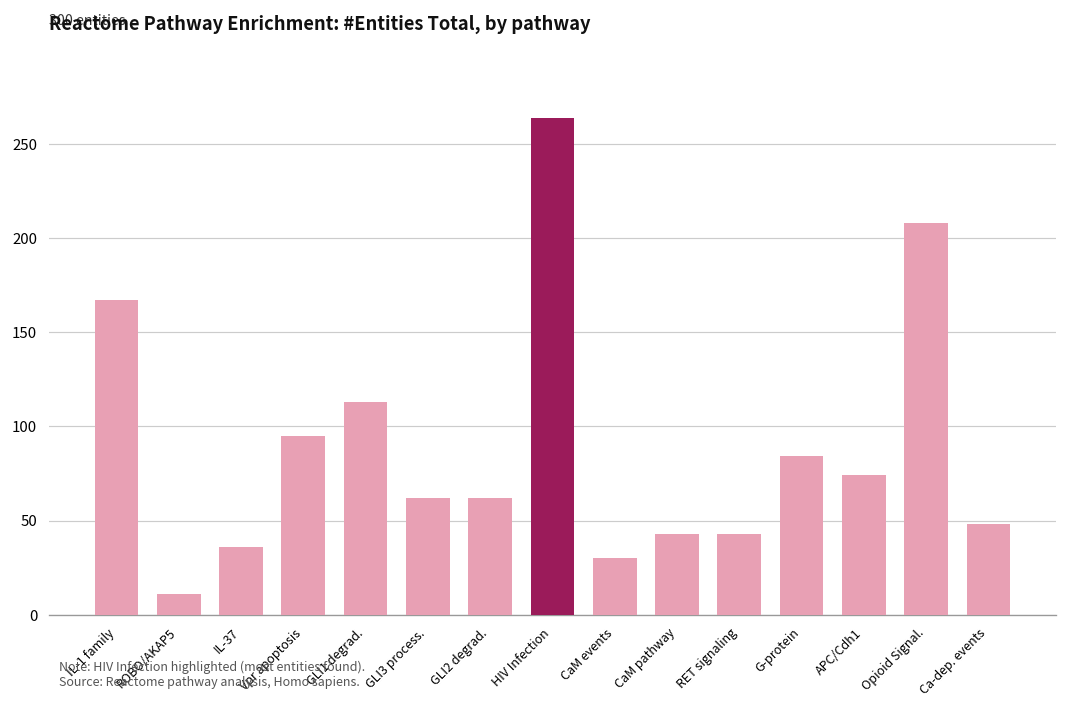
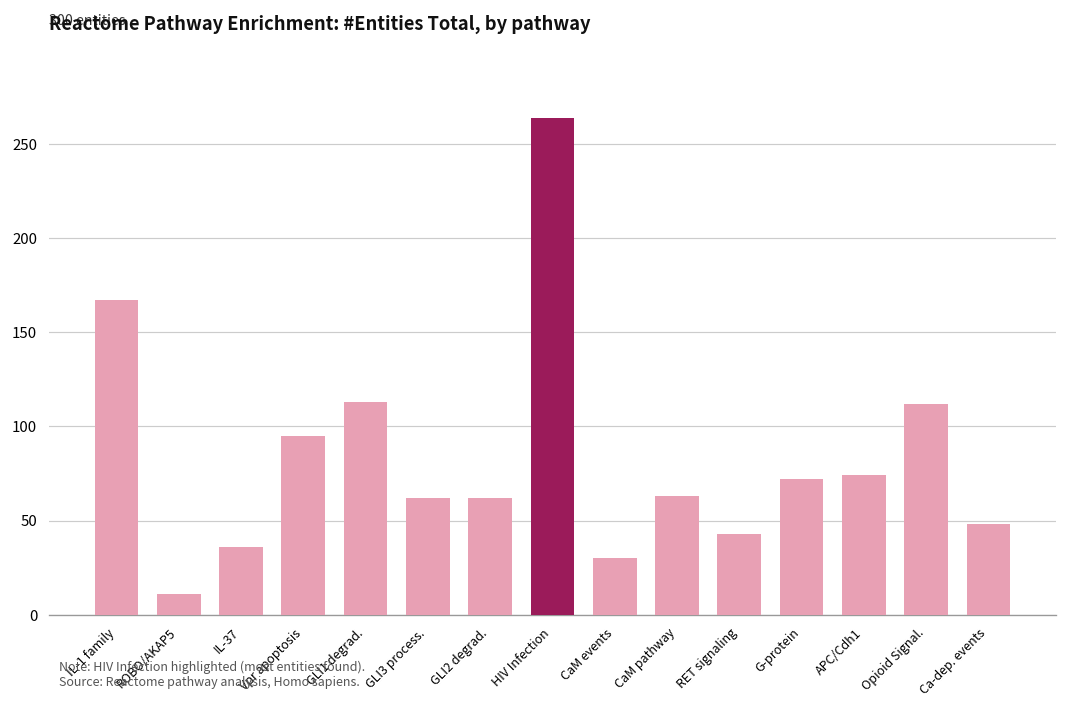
CaM pathway: 43 -> 63
G-protein: 84 -> 72
Opioid Signal.: 208 -> 112
